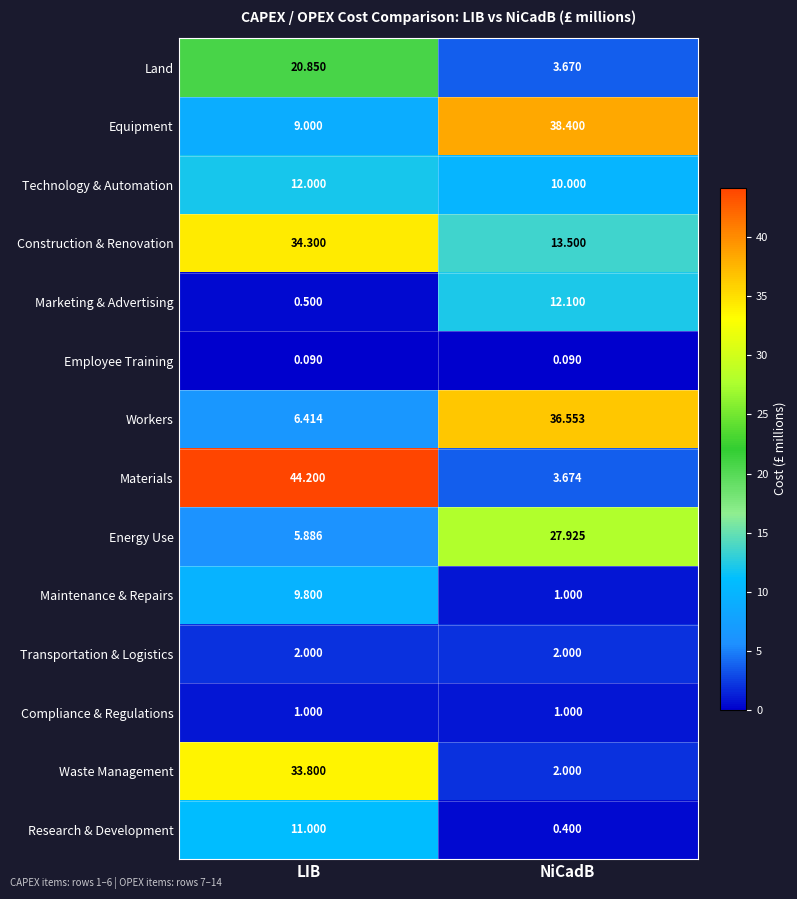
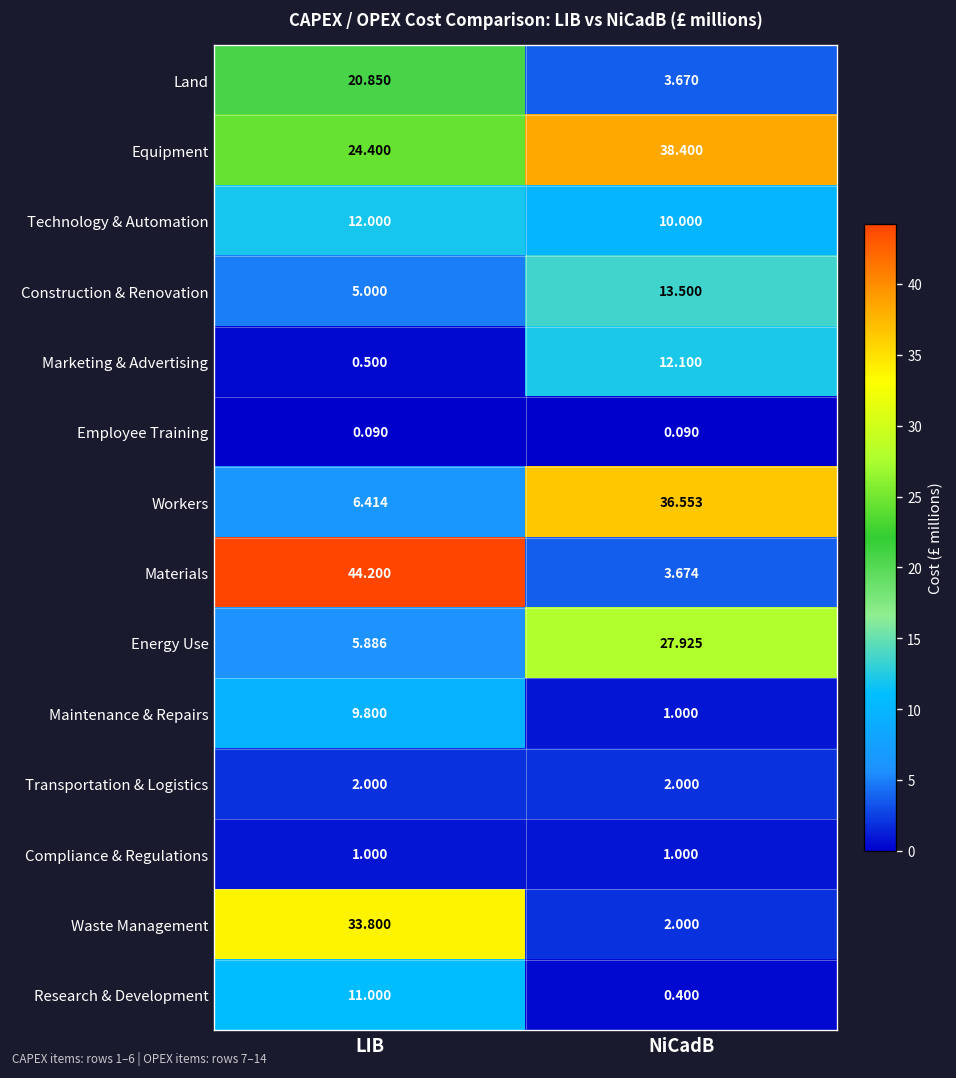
Equipment, LIB: 9.000 -> 24.400
Construction & Renovation, LIB: 34.300 -> 5.000
